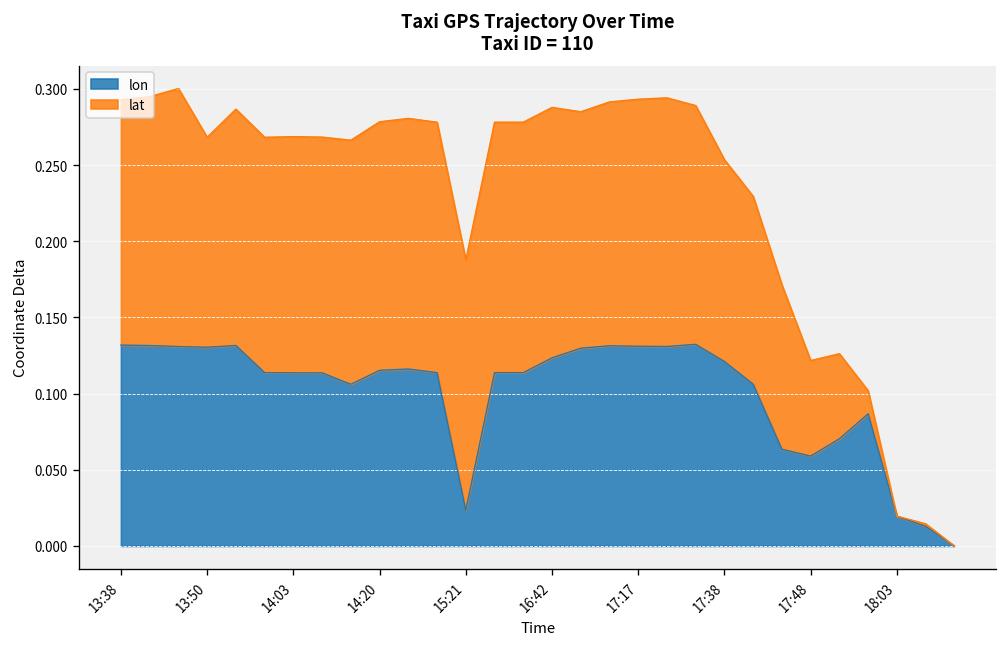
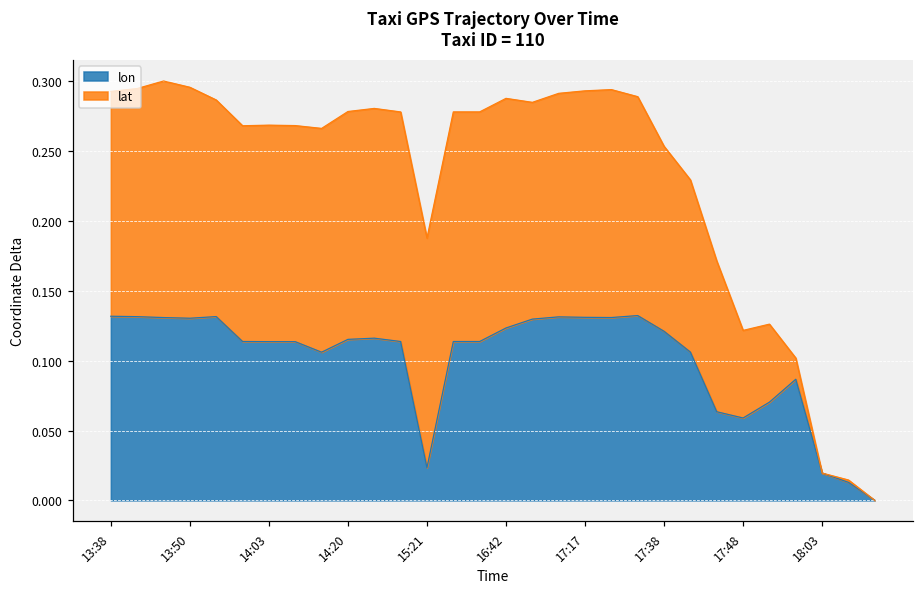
lat, 13:50: 0.138 -> 0.165
